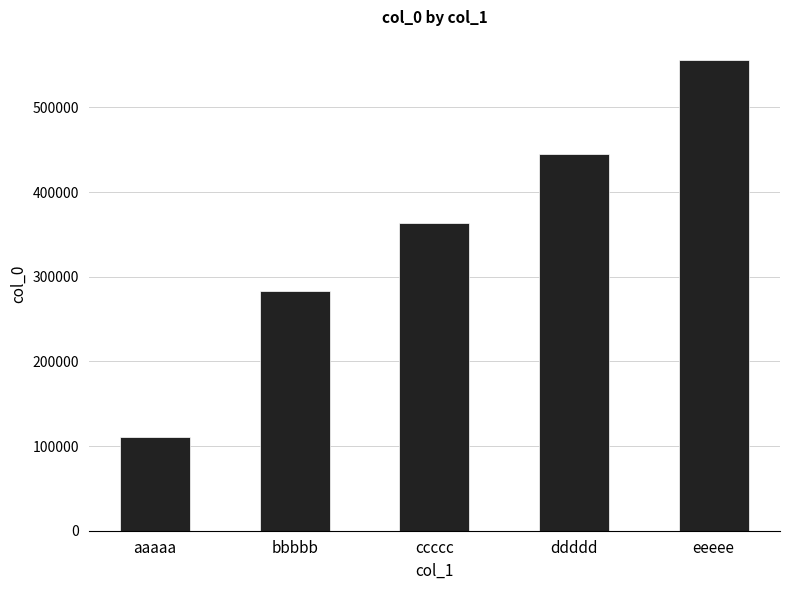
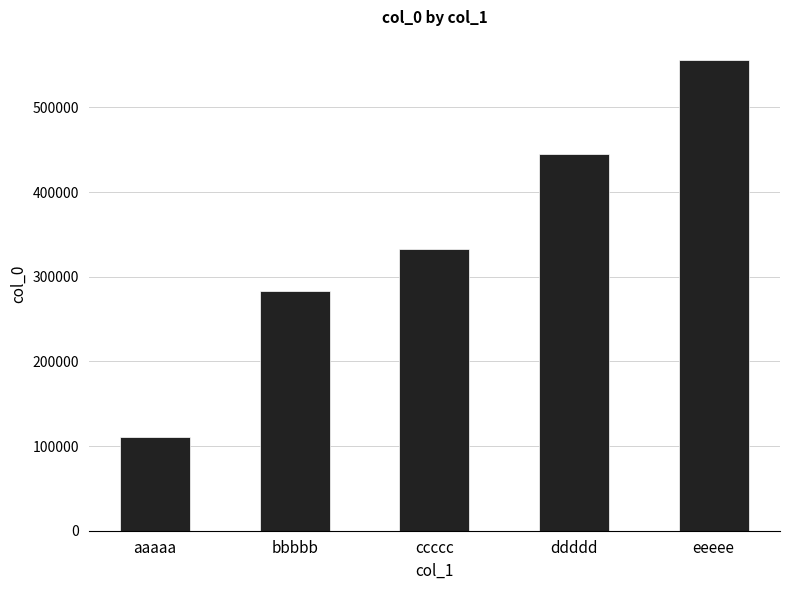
ccccc: 360000 -> 330000
